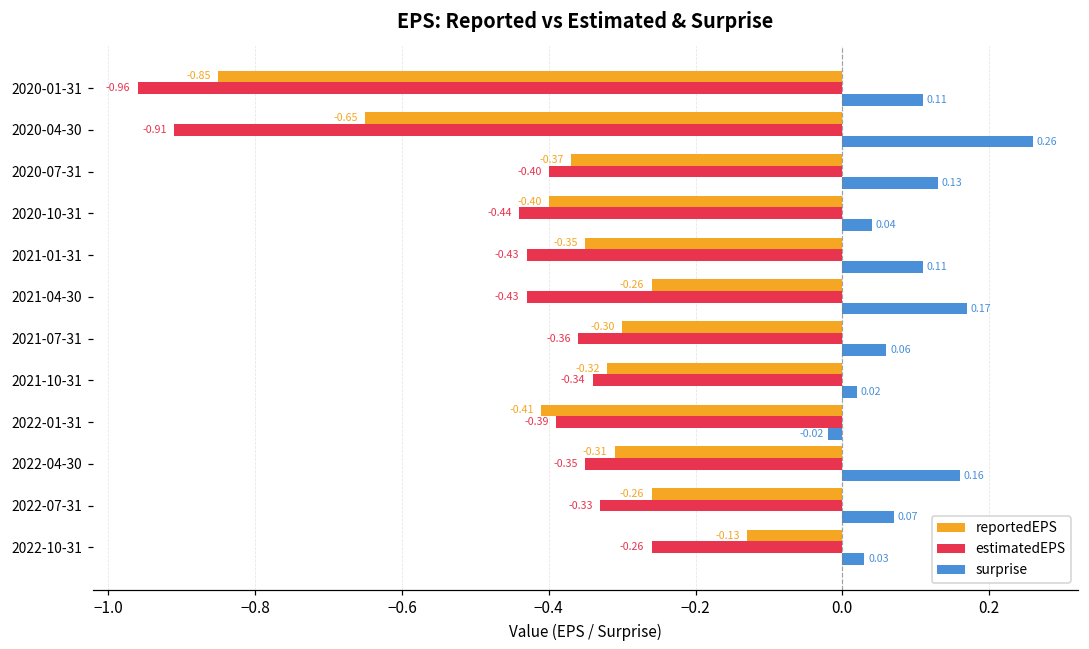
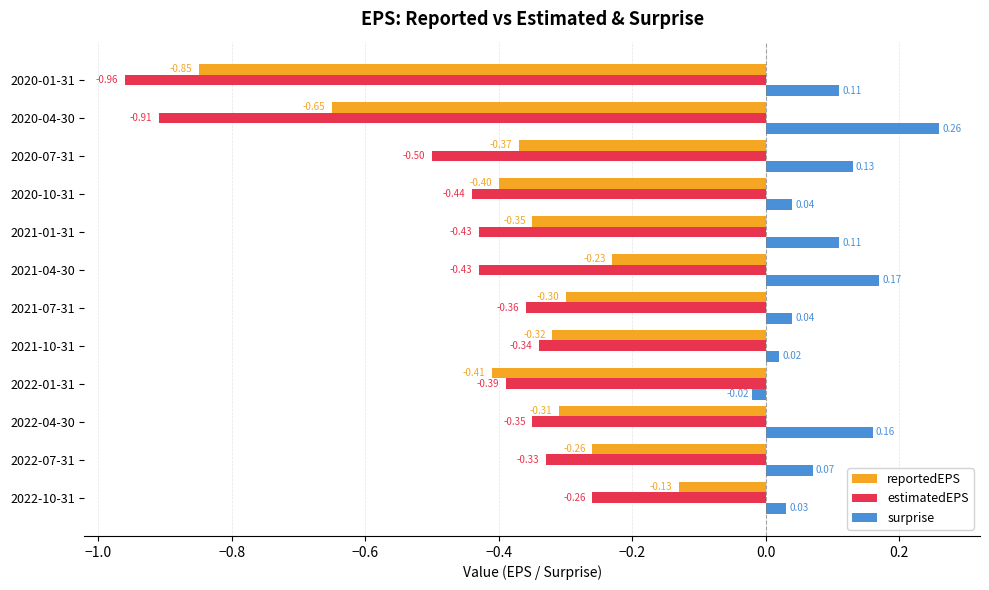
estimatedEPS, 2020-07-31: -0.40 -> -0.50
reportedEPS, 2021-04-30: -0.26 -> -0.23
surprise, 2021-07-31: 0.06 -> 0.04
